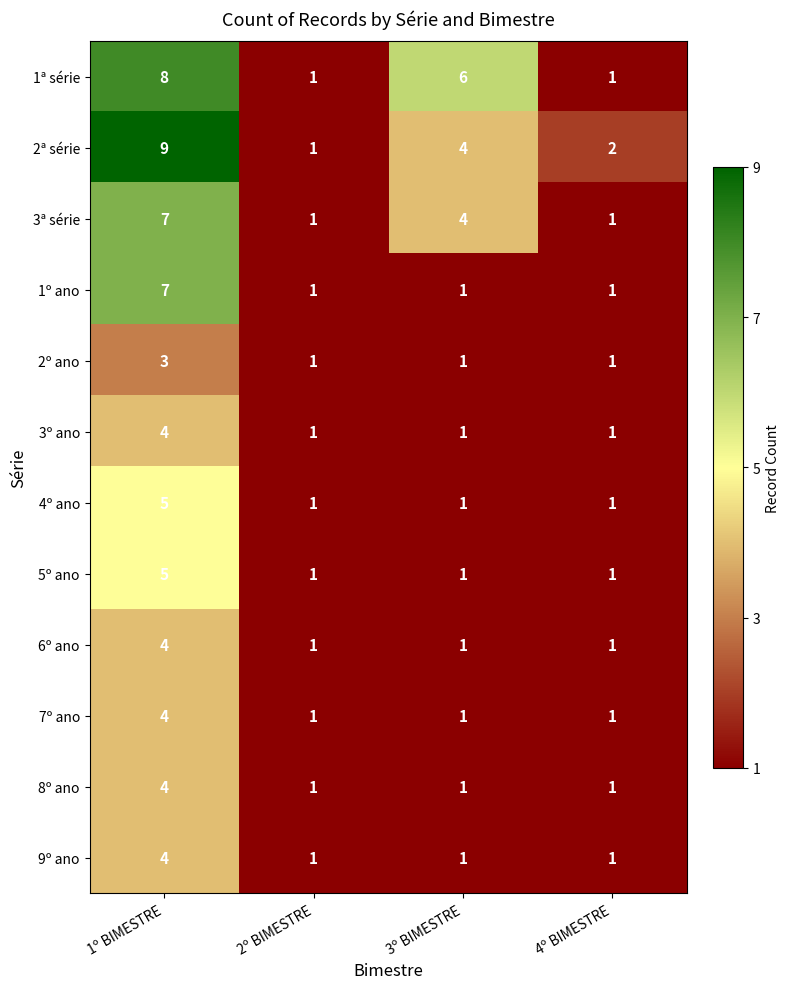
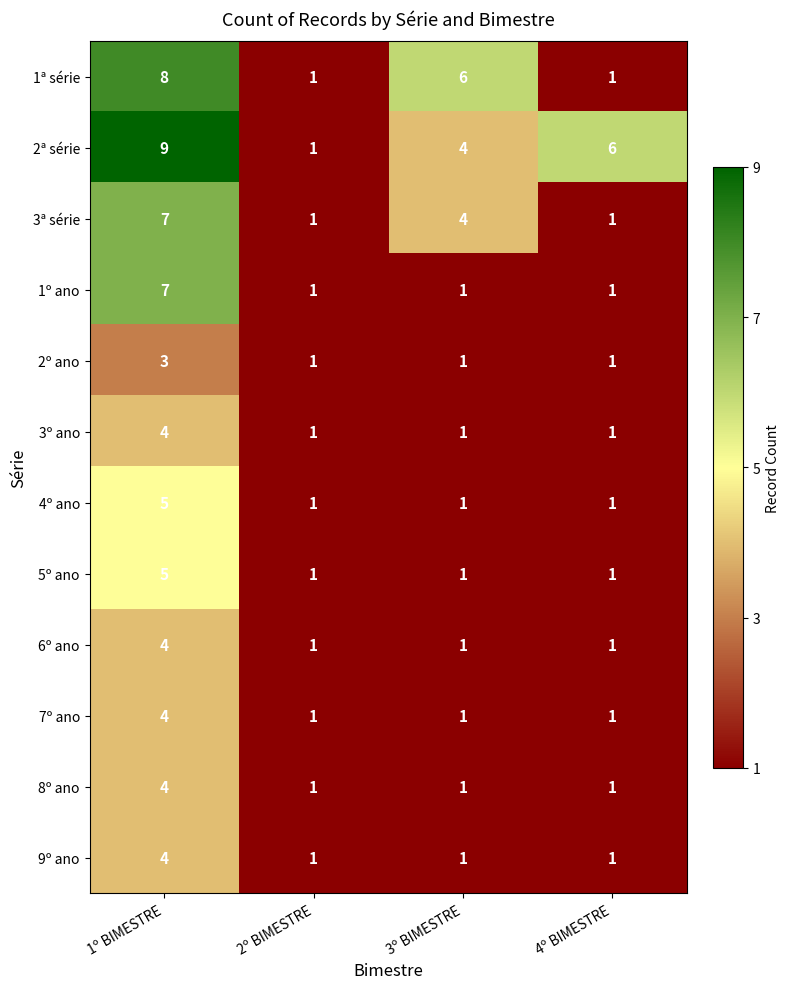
2ª série, 4º BIMESTRE: 2 -> 6
